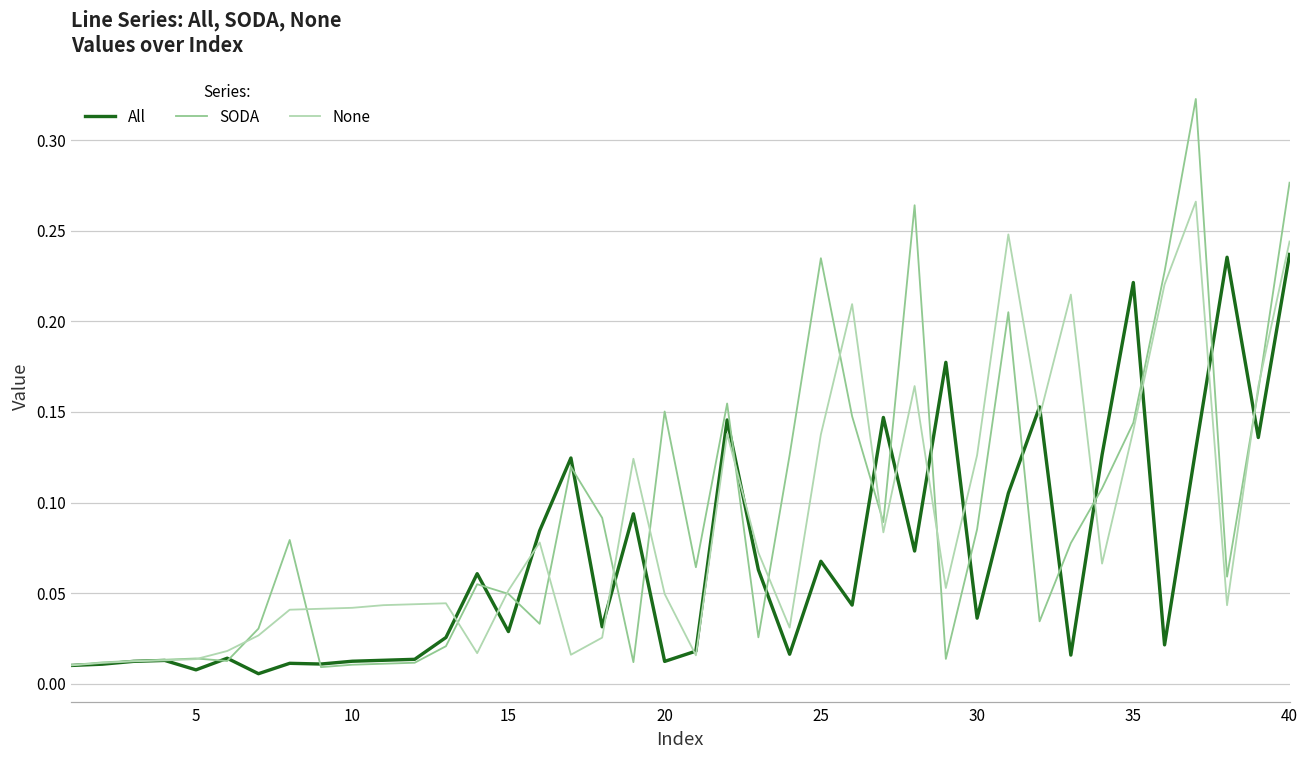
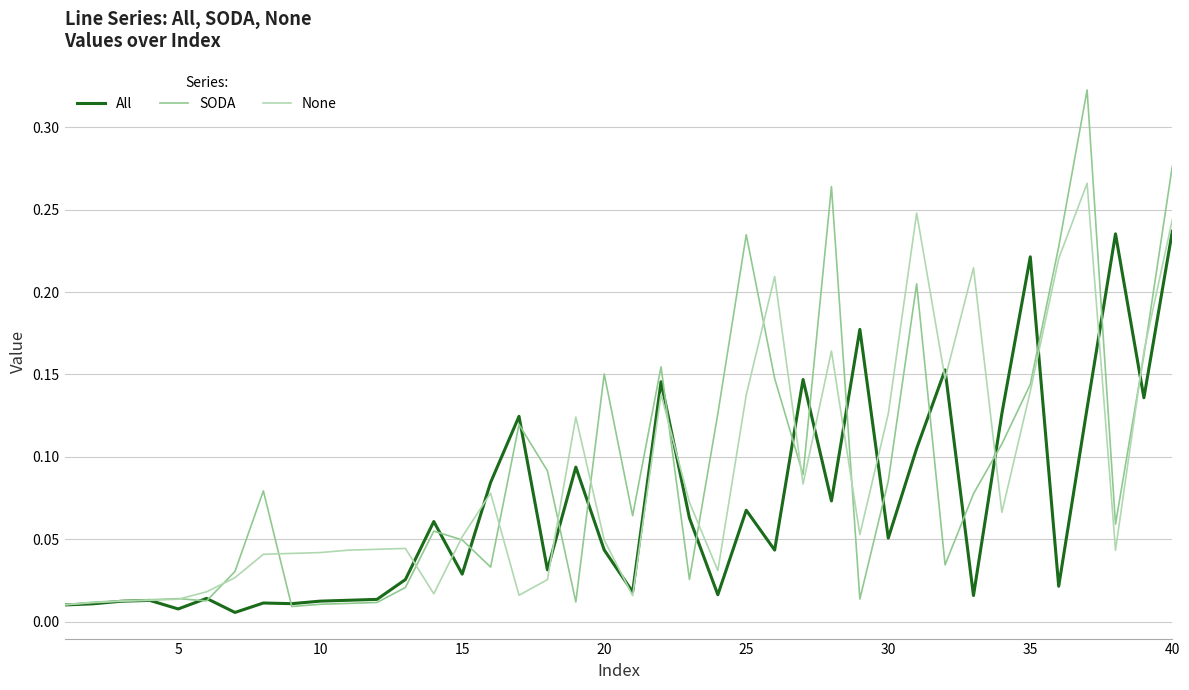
All, 20: 0.012 -> 0.043
All, 30: 0.036 -> 0.051
